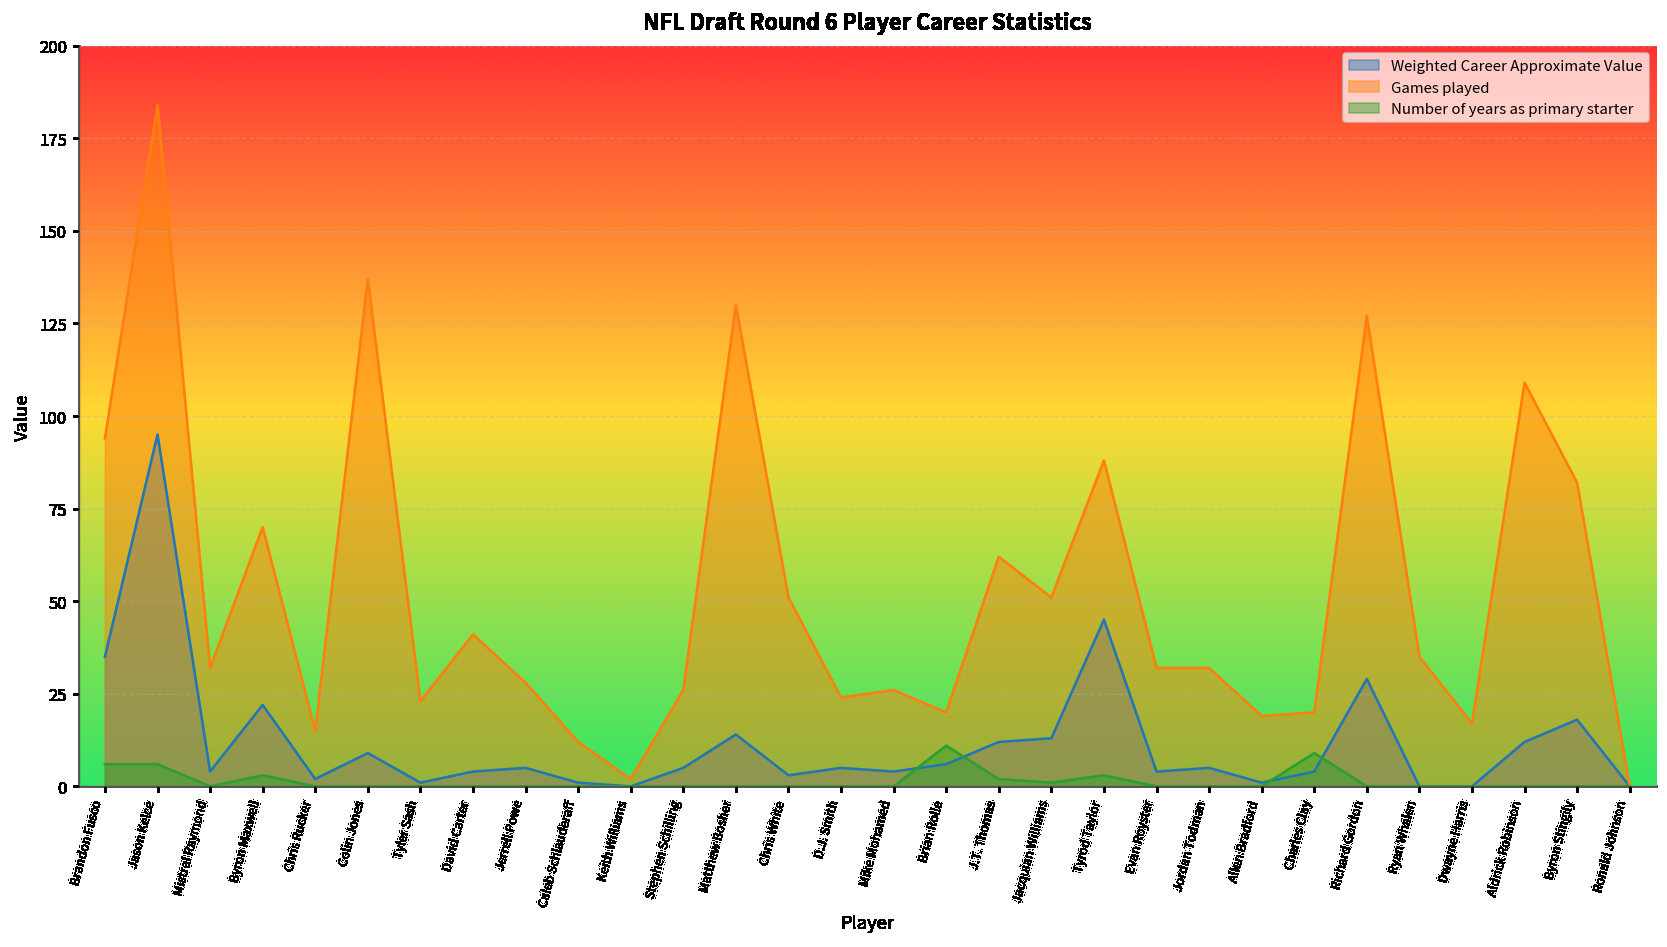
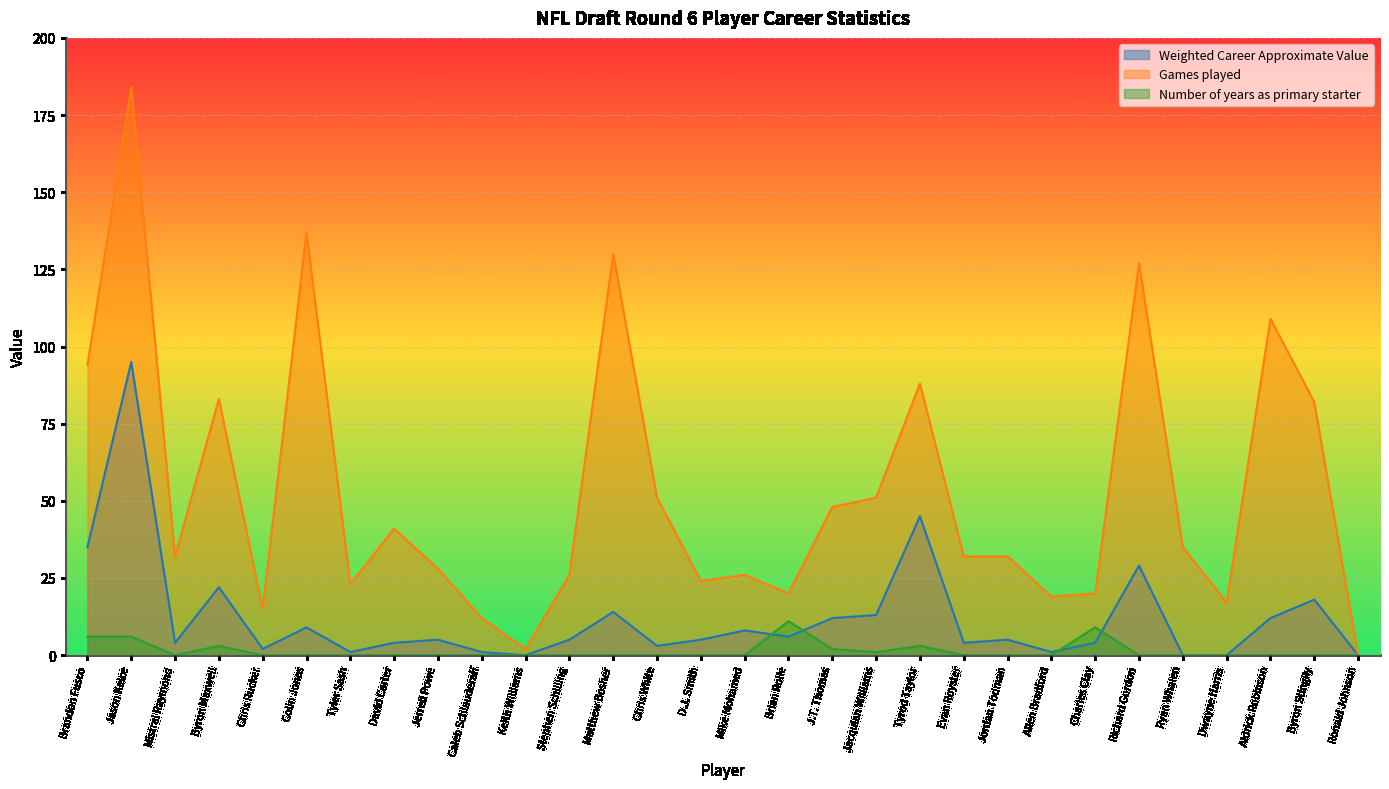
Games played, Byron Maxwell: 70 -> 83
Weighted Career Approximate Value, Mike Mohamed: 4 -> 8
Games played, J.T. Thomas: 62 -> 48
